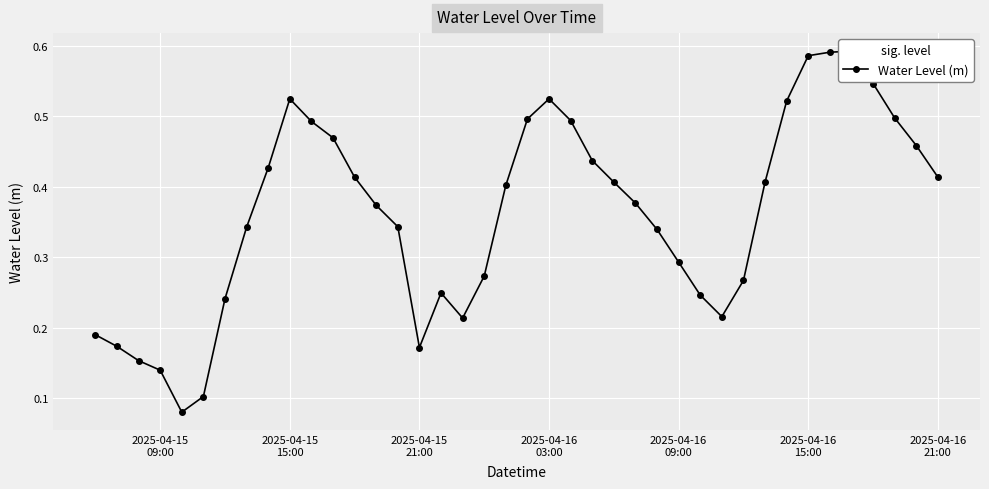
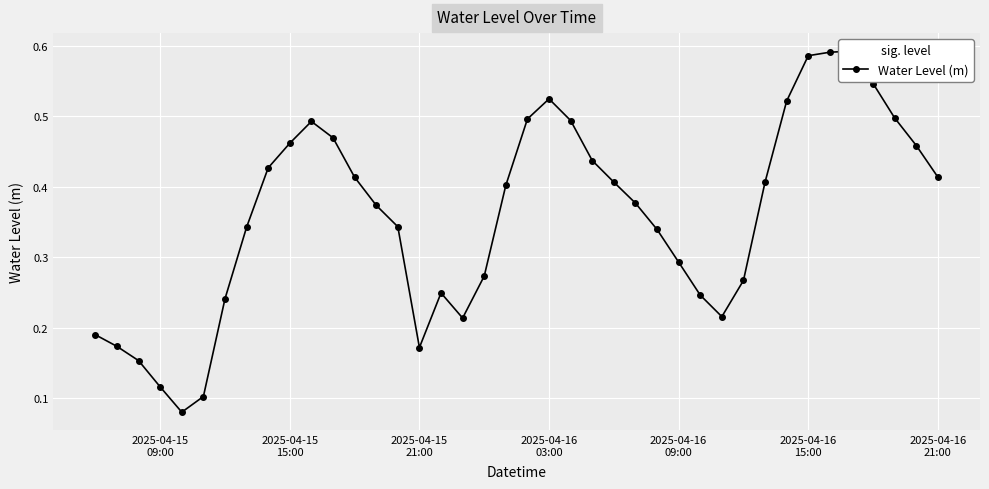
2025-04-15 09:00: 0.14 -> 0.12
2025-04-15 15:00: 0.52 -> 0.46
